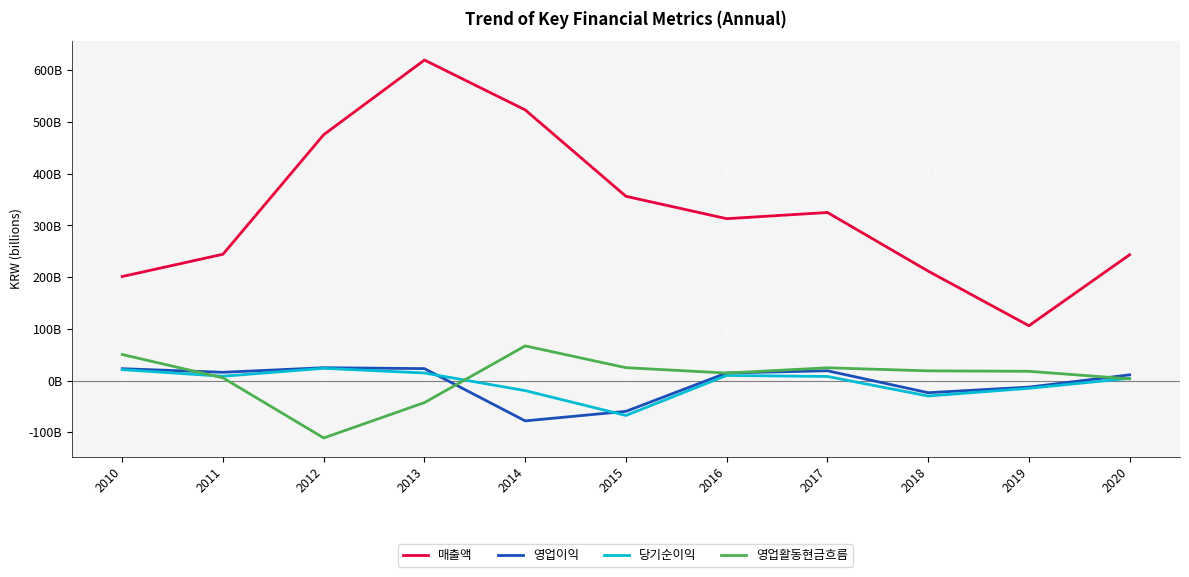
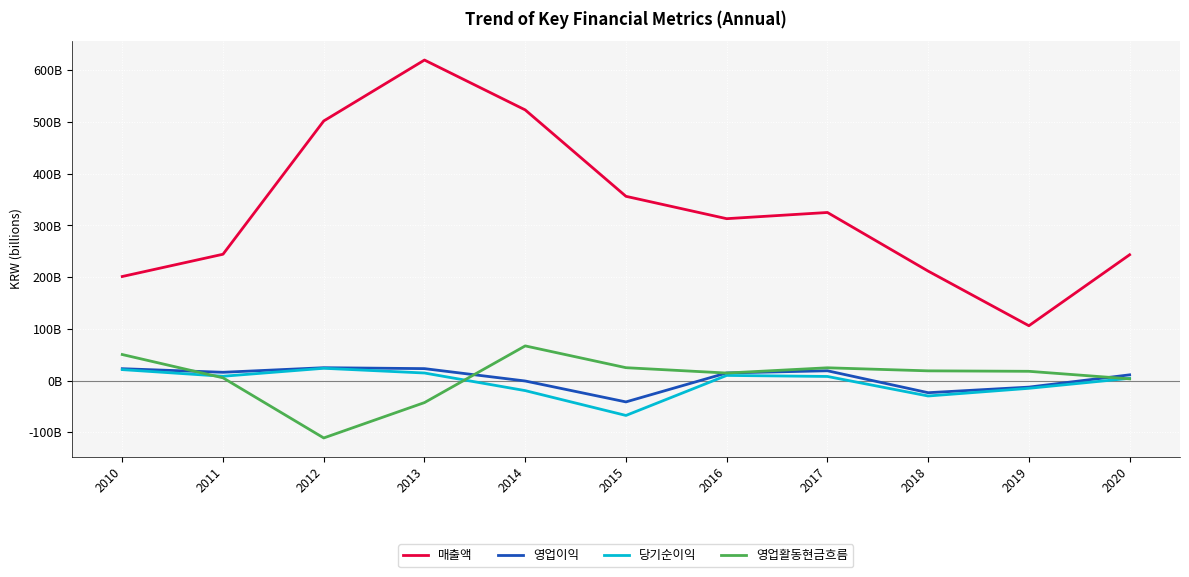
매출액, 2012: 480000000000 -> 500000000000
영업이익, 2014: -80000000000 -> 0
영업이익, 2015: -60000000000 -> -40000000000
